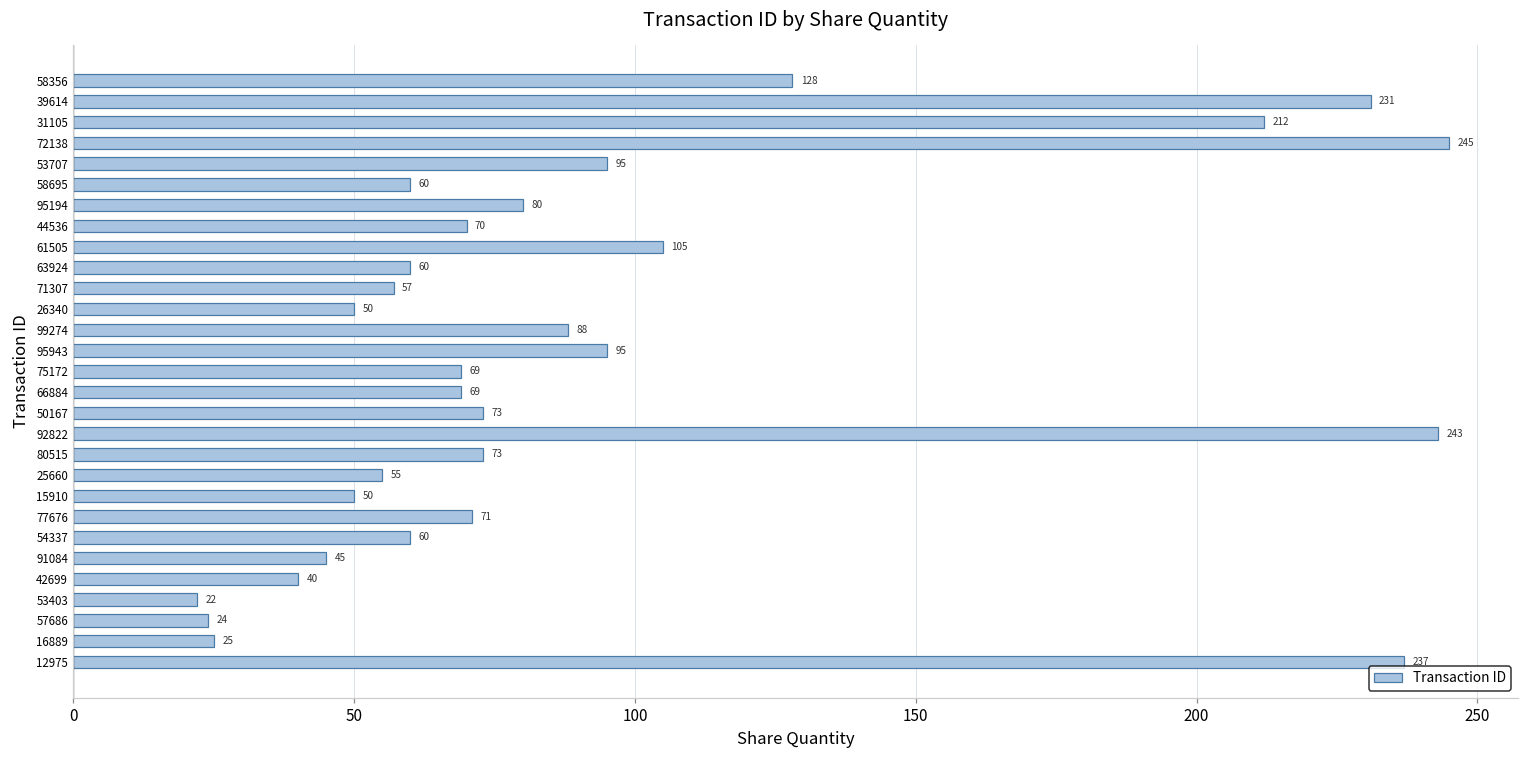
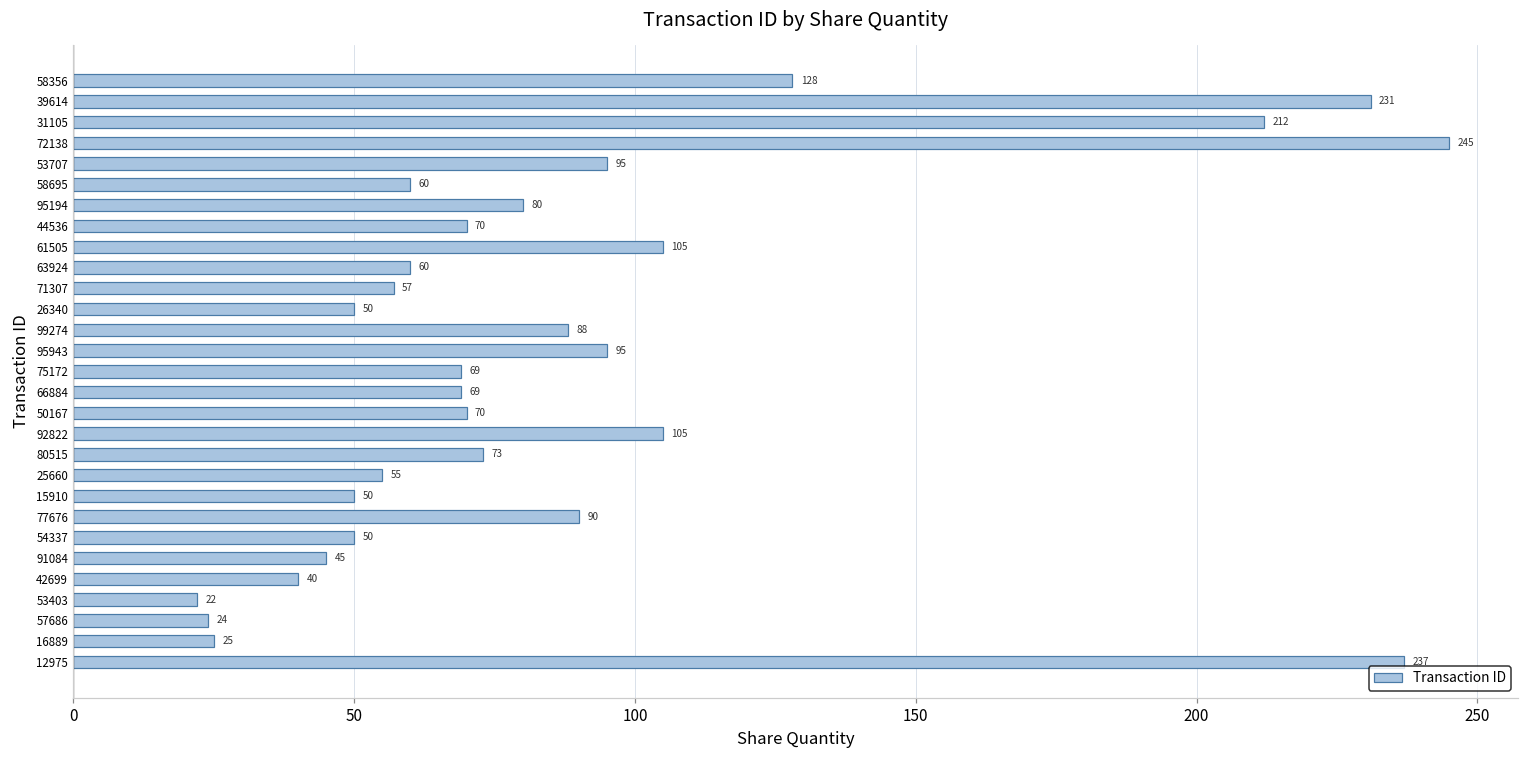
50167: 73 -> 70
92822: 243 -> 105
77676: 71 -> 90
54337: 60 -> 50
